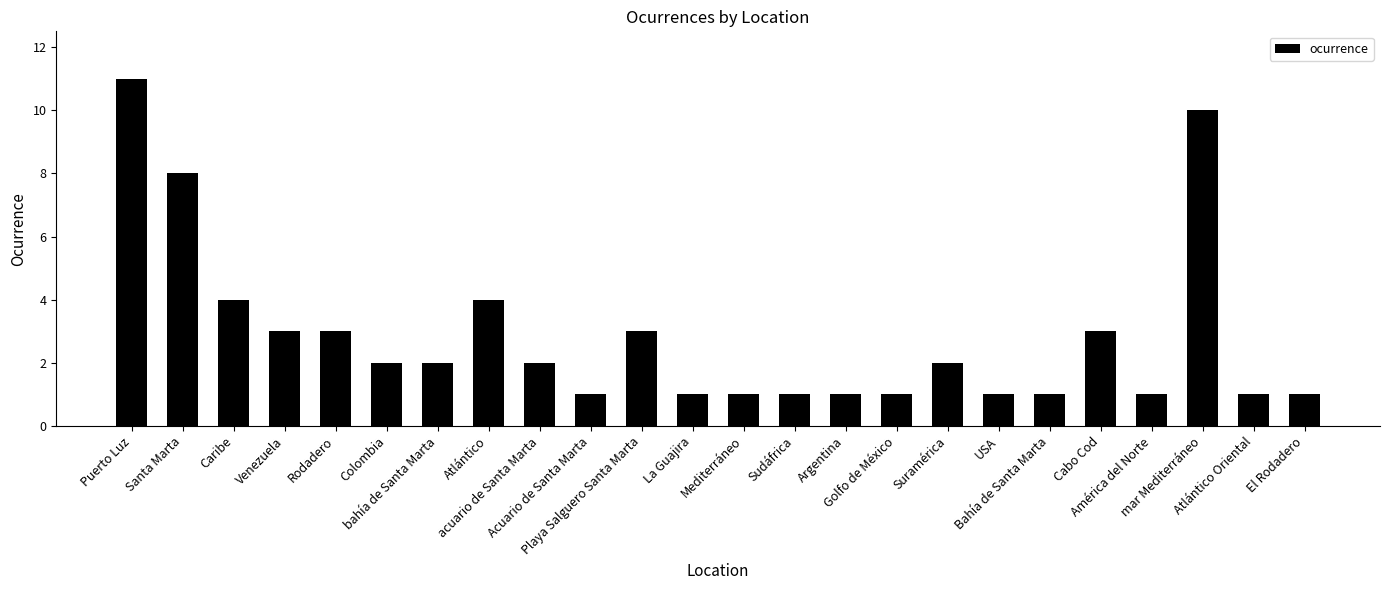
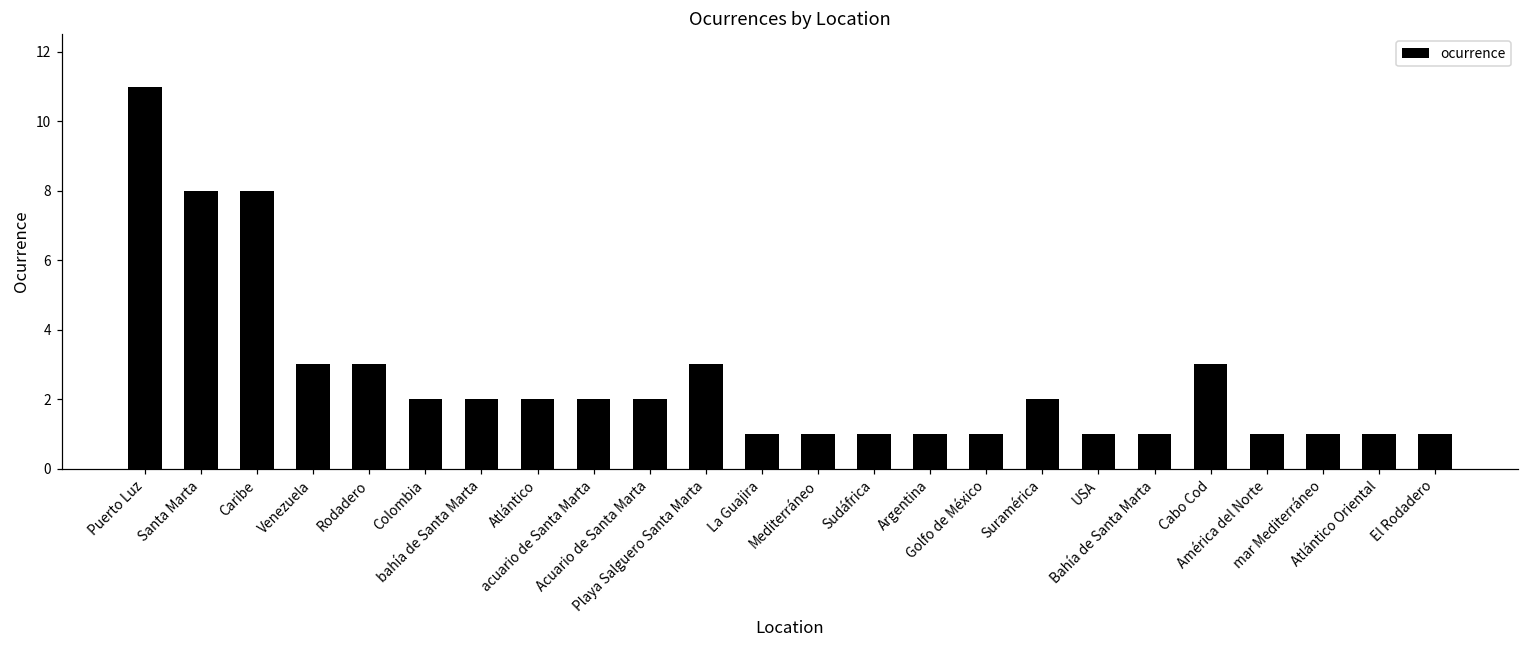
Caribe: 4 -> 8
Atlántico: 4 -> 2
Acuario de Santa Marta: 1 -> 2
mar Mediterráneo: 10 -> 1
